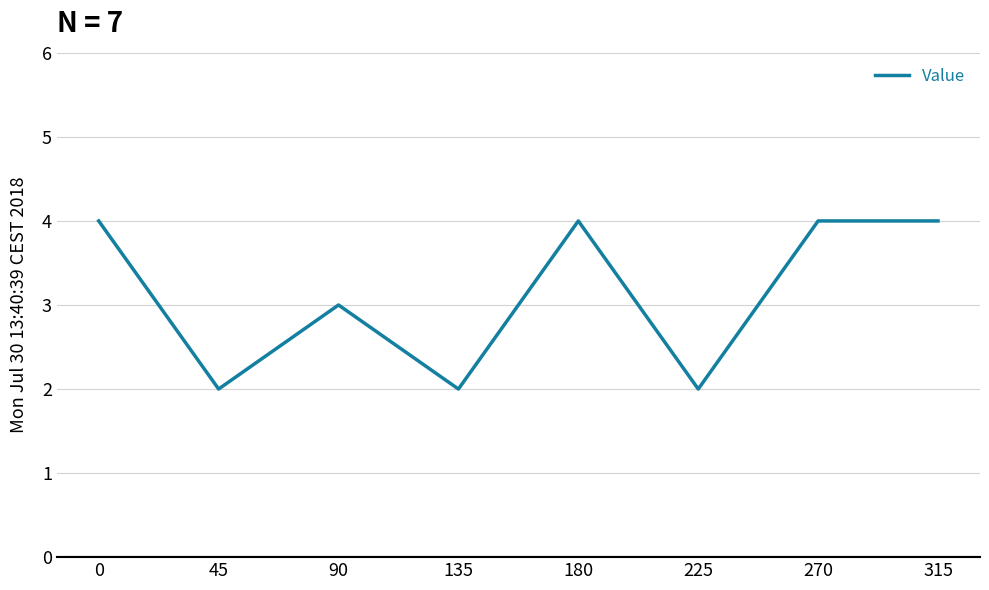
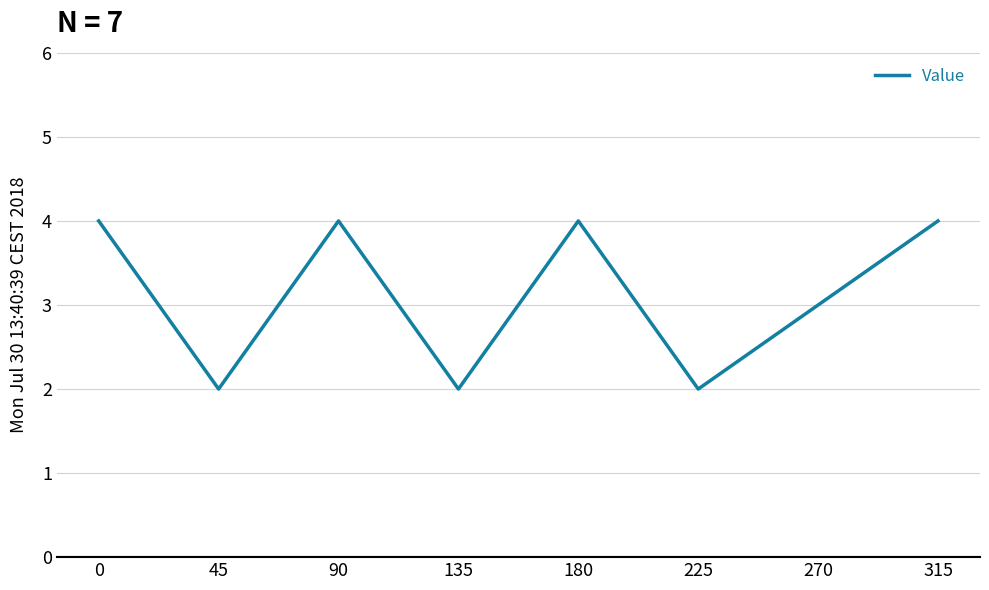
90: 3 -> 4
270: 4 -> 3
